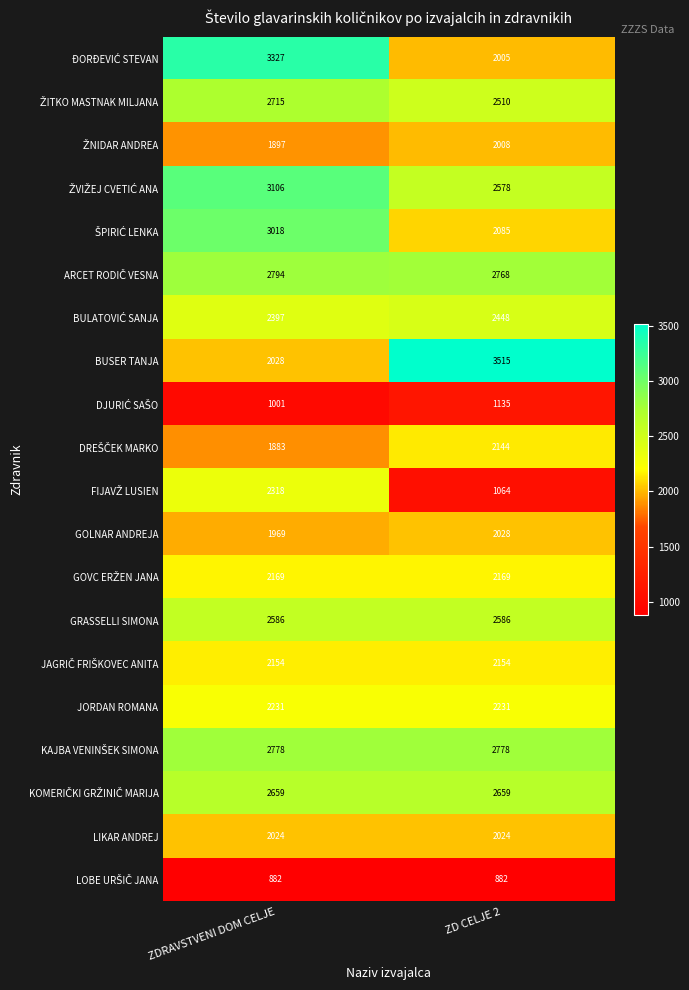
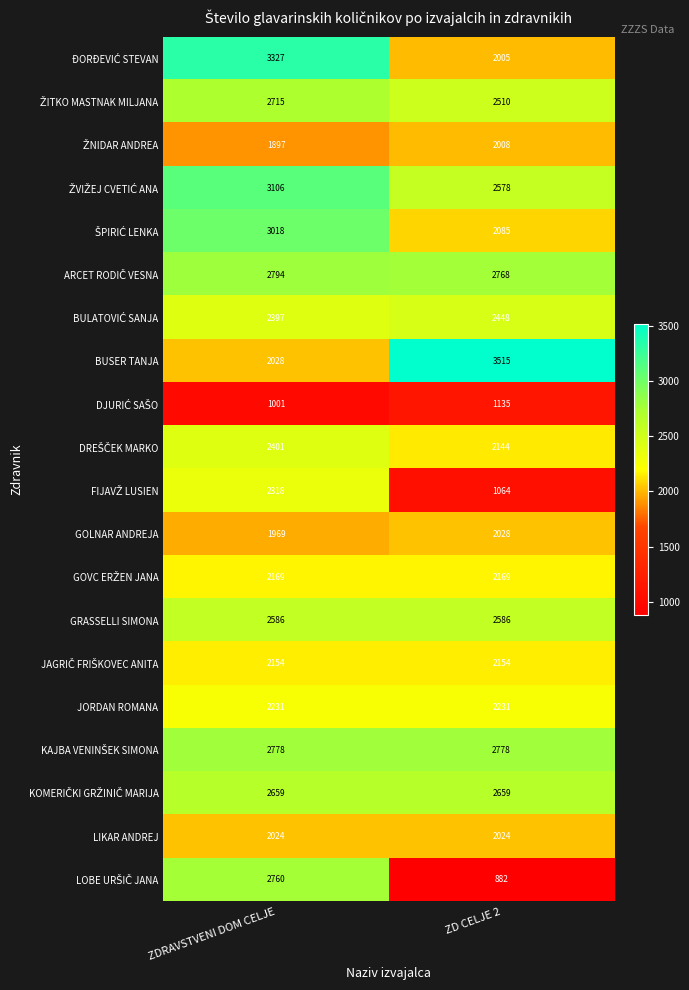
DREŠČEK MARKO, ZDRAVSTVENI DOM CELJE: 1883 -> 2401
LOBE URŠIČ JANA, ZDRAVSTVENI DOM CELJE: 882 -> 2760
